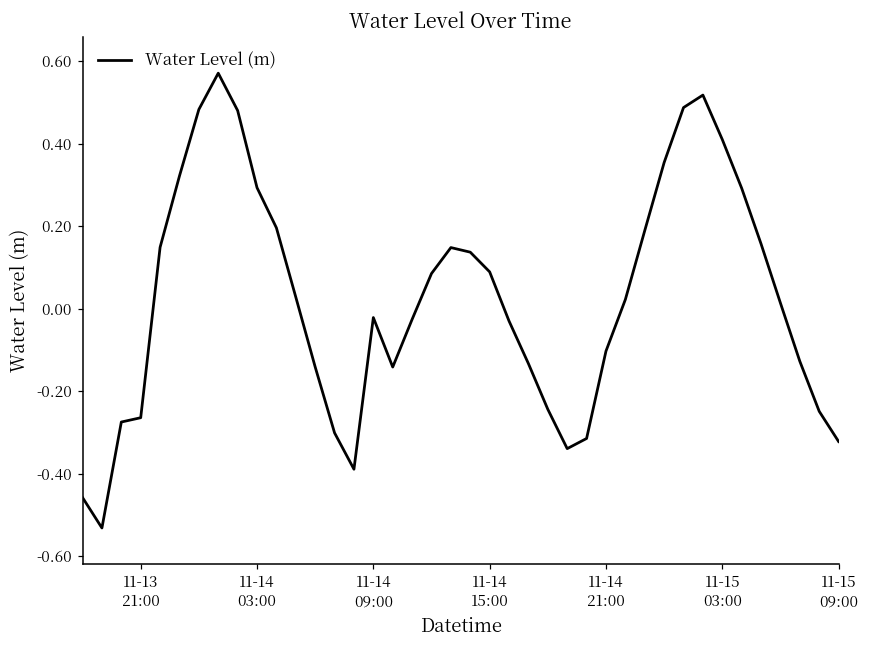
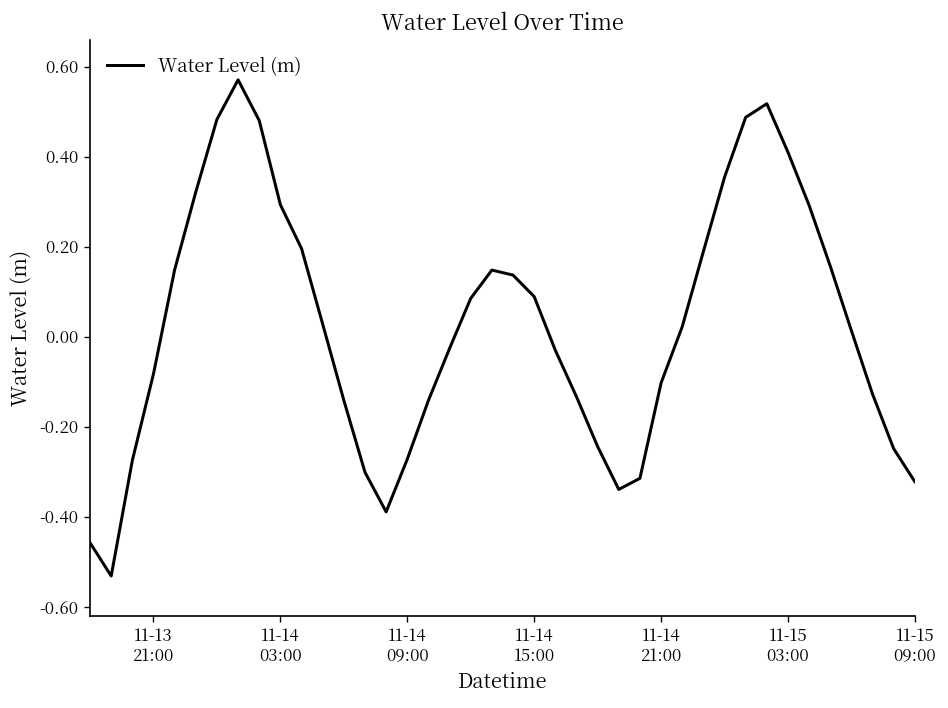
11-13 21:00: -0.26 -> -0.08
11-14 09:00: -0.02 -> -0.27
